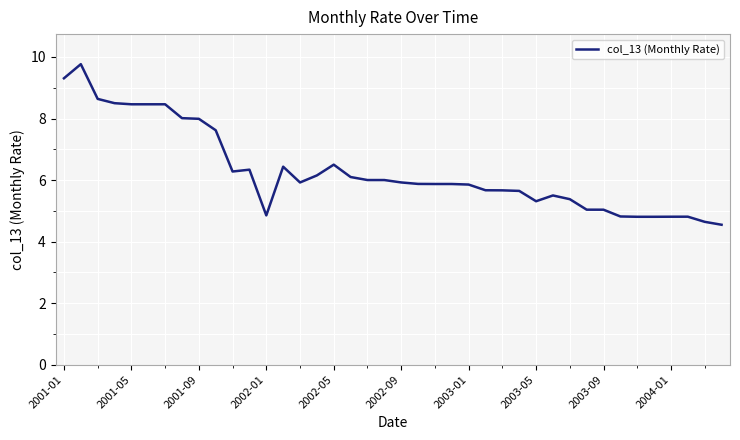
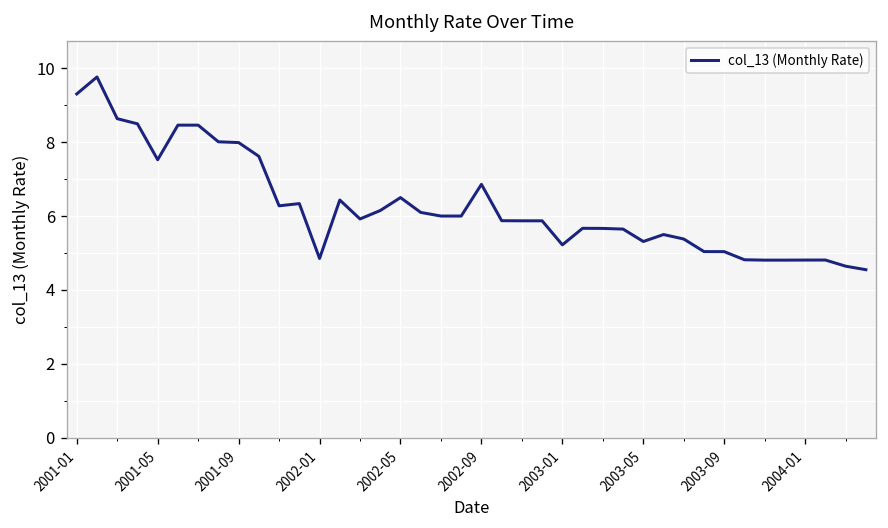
2001-05: 8.5 -> 7.5
2002-09: 5.9 -> 6.9
2003-01: 5.9 -> 5.2
